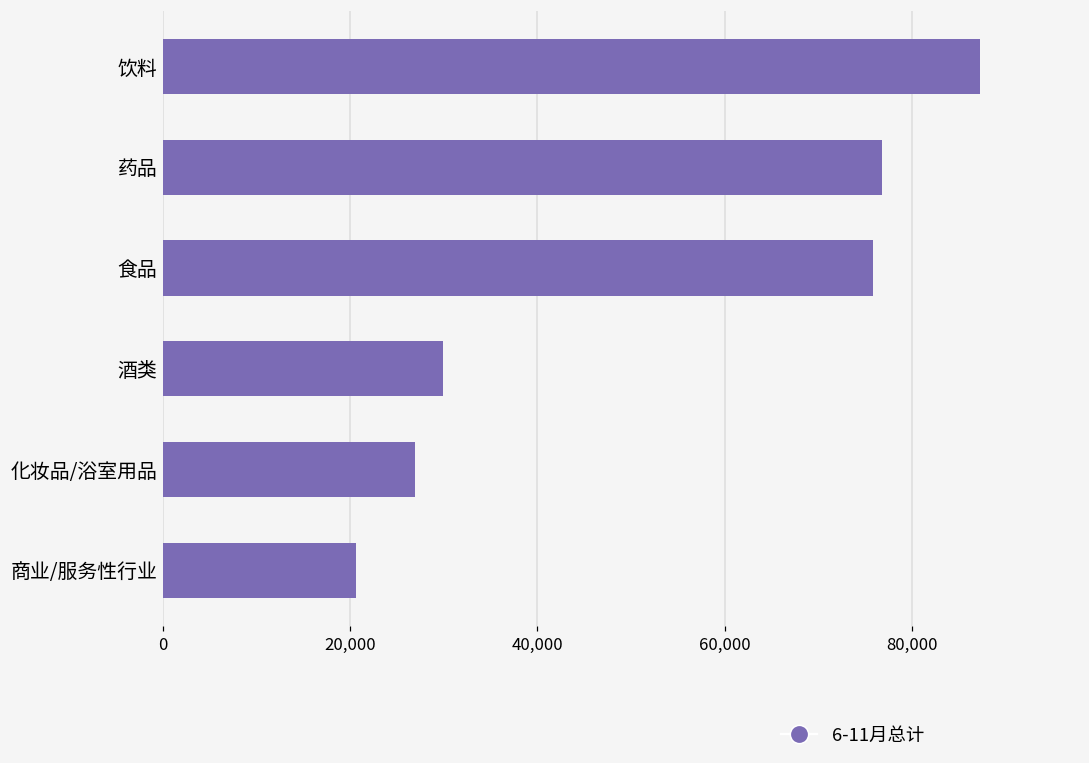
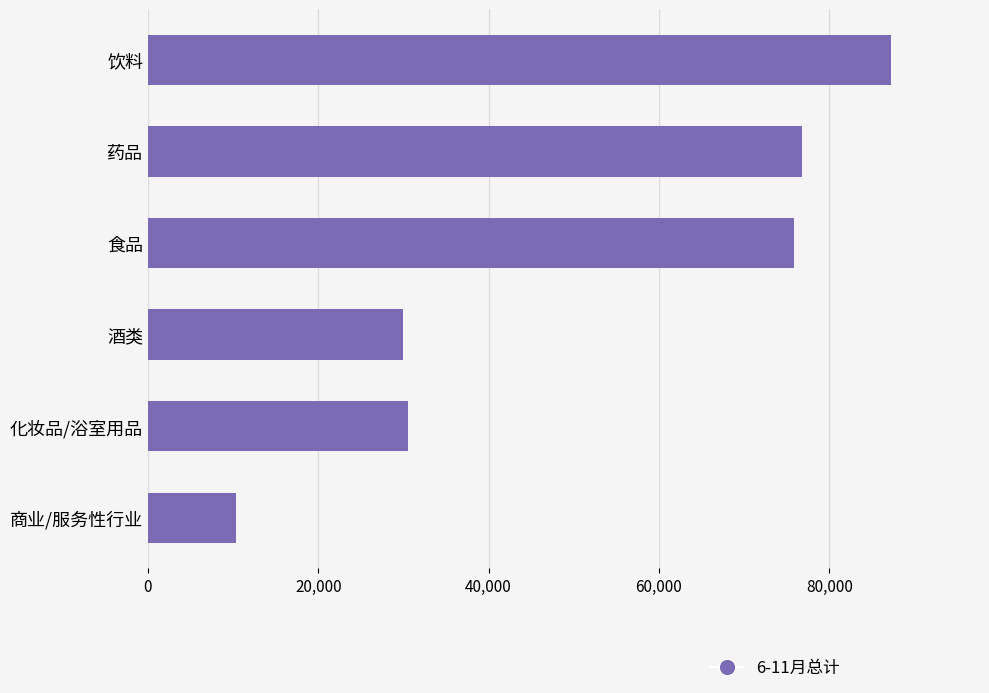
化妆品/浴室用品: 27,000 -> 31,000
商业/服务性行业: 21,000 -> 10,000
